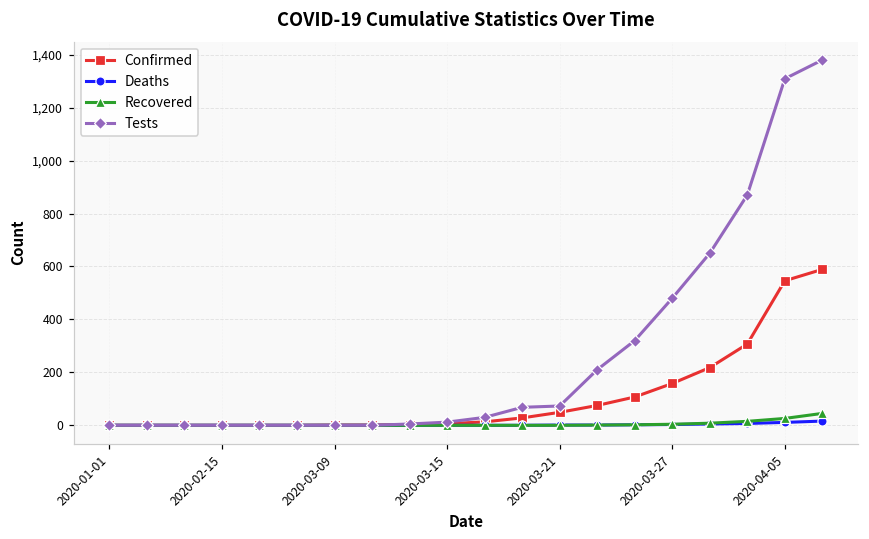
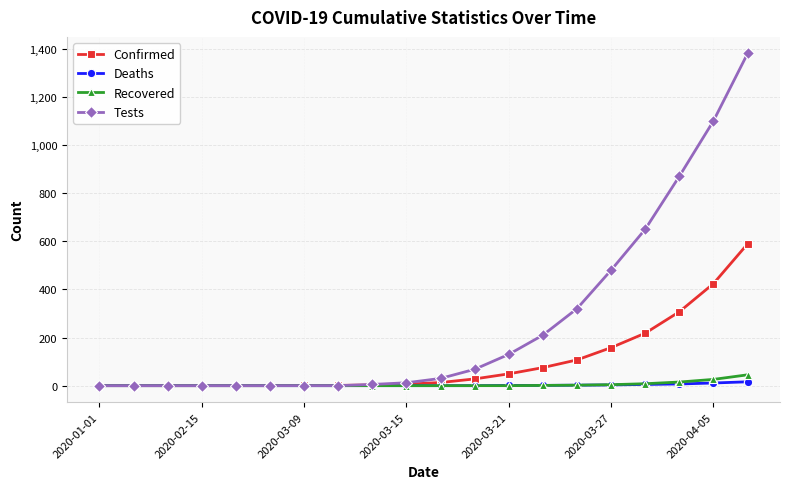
Tests, 2020-03-21: 70 -> 130
Confirmed, 2020-04-05: 550 -> 420
Tests, 2020-04-05: 1,310 -> 1,100
